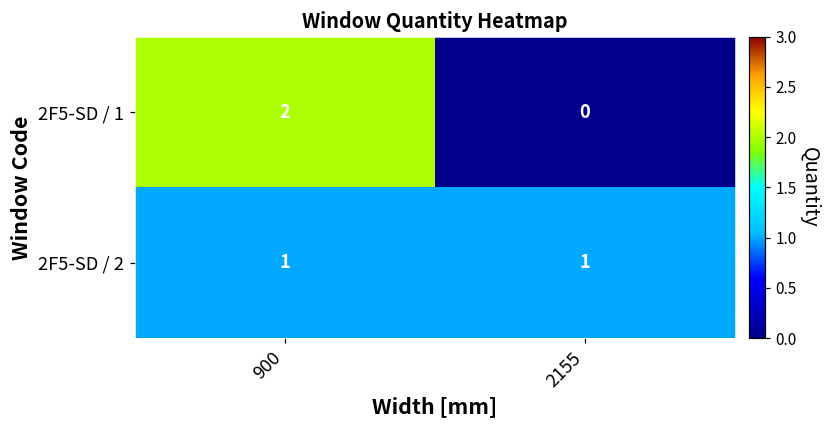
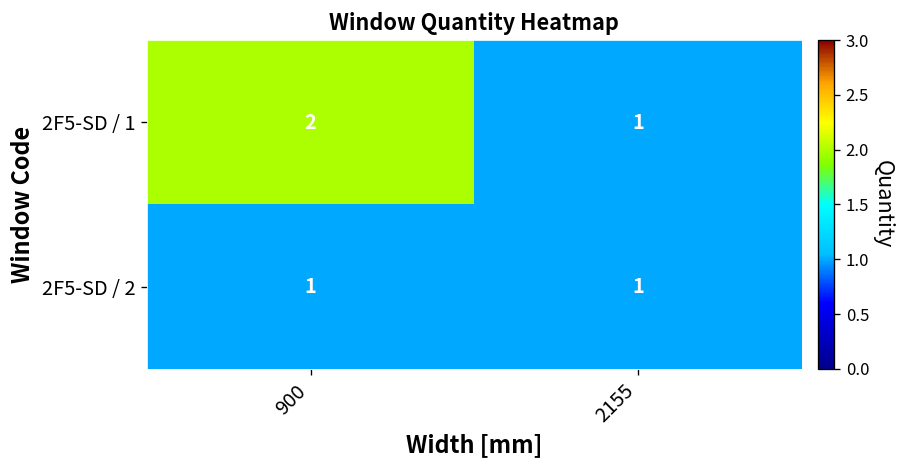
2F5-SD / 1, 2155: 0 -> 1
